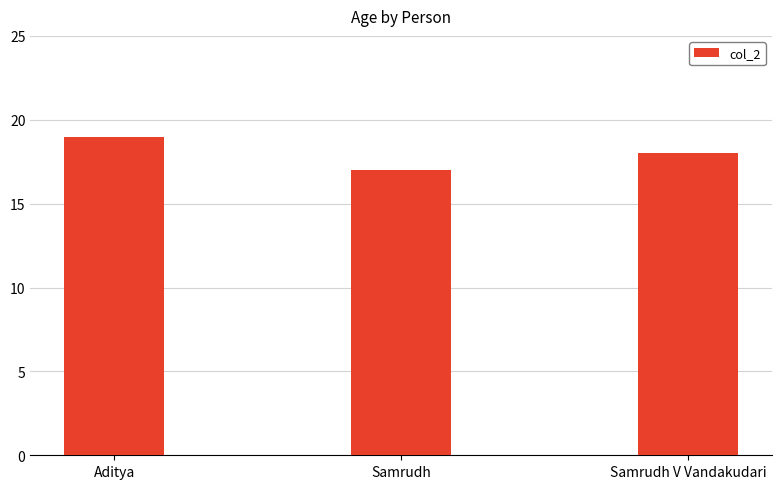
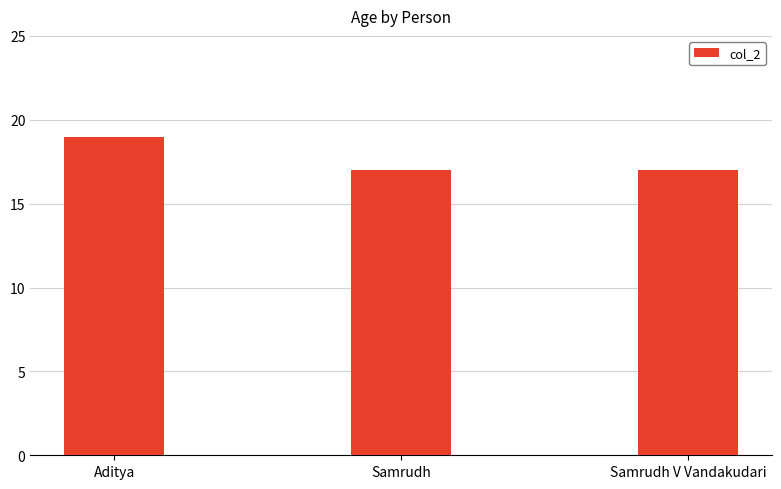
Samrudh V Vandakudari: 18 -> 17
